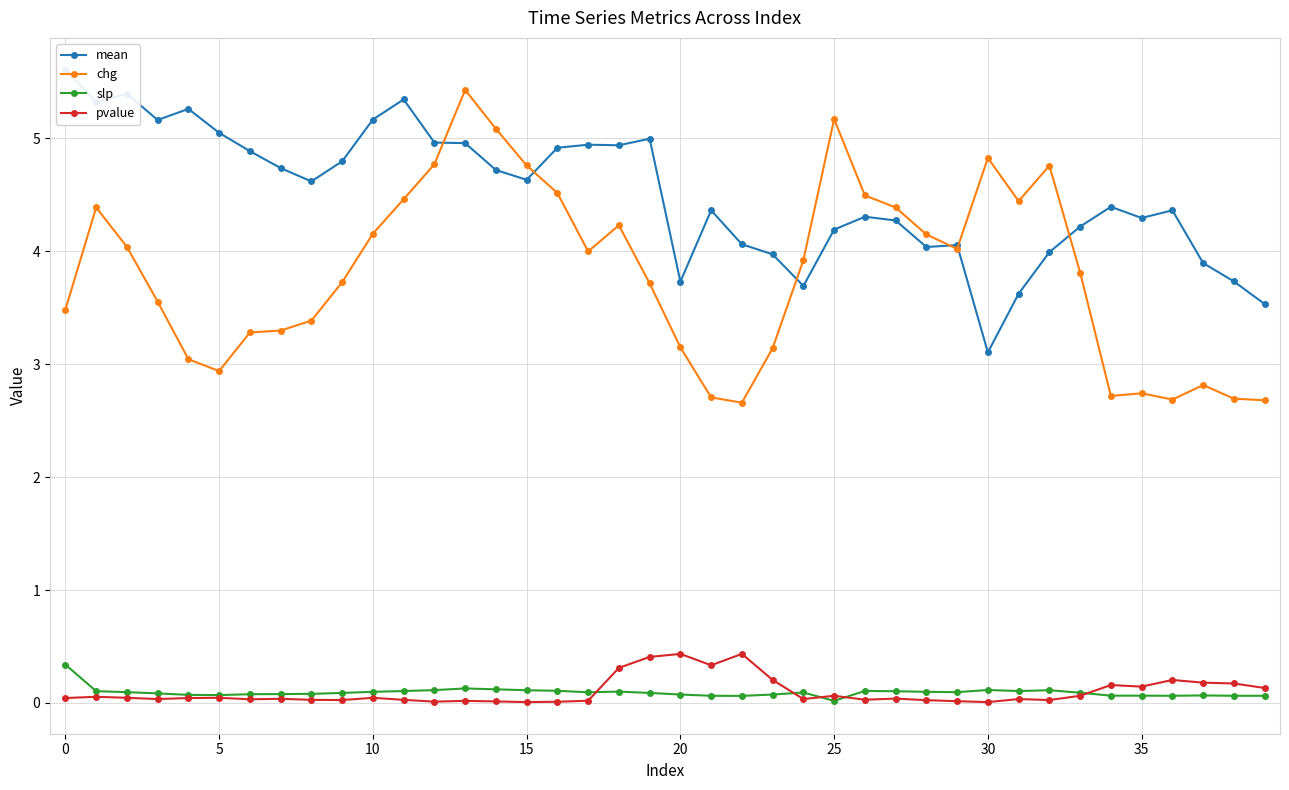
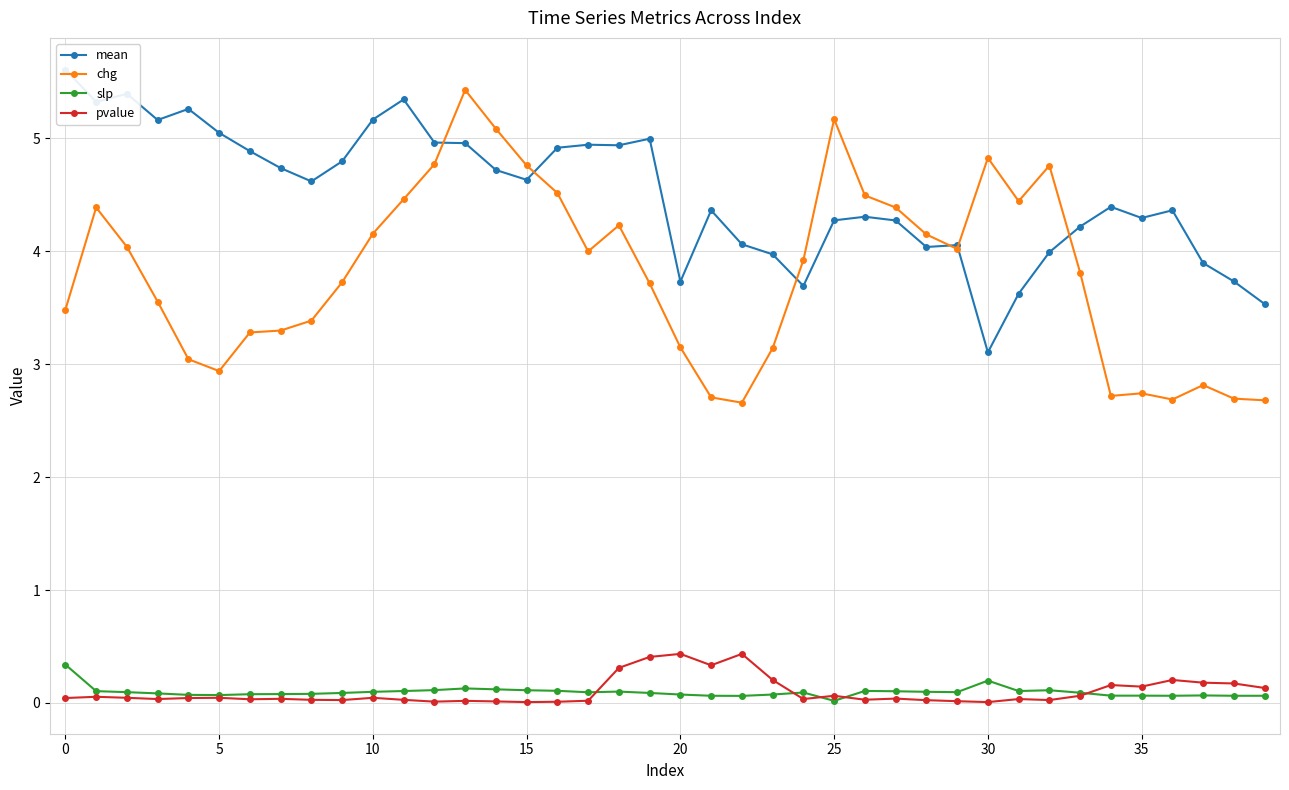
mean, 25: 4.19 -> 4.28
slp, 30: 0.12 -> 0.20
